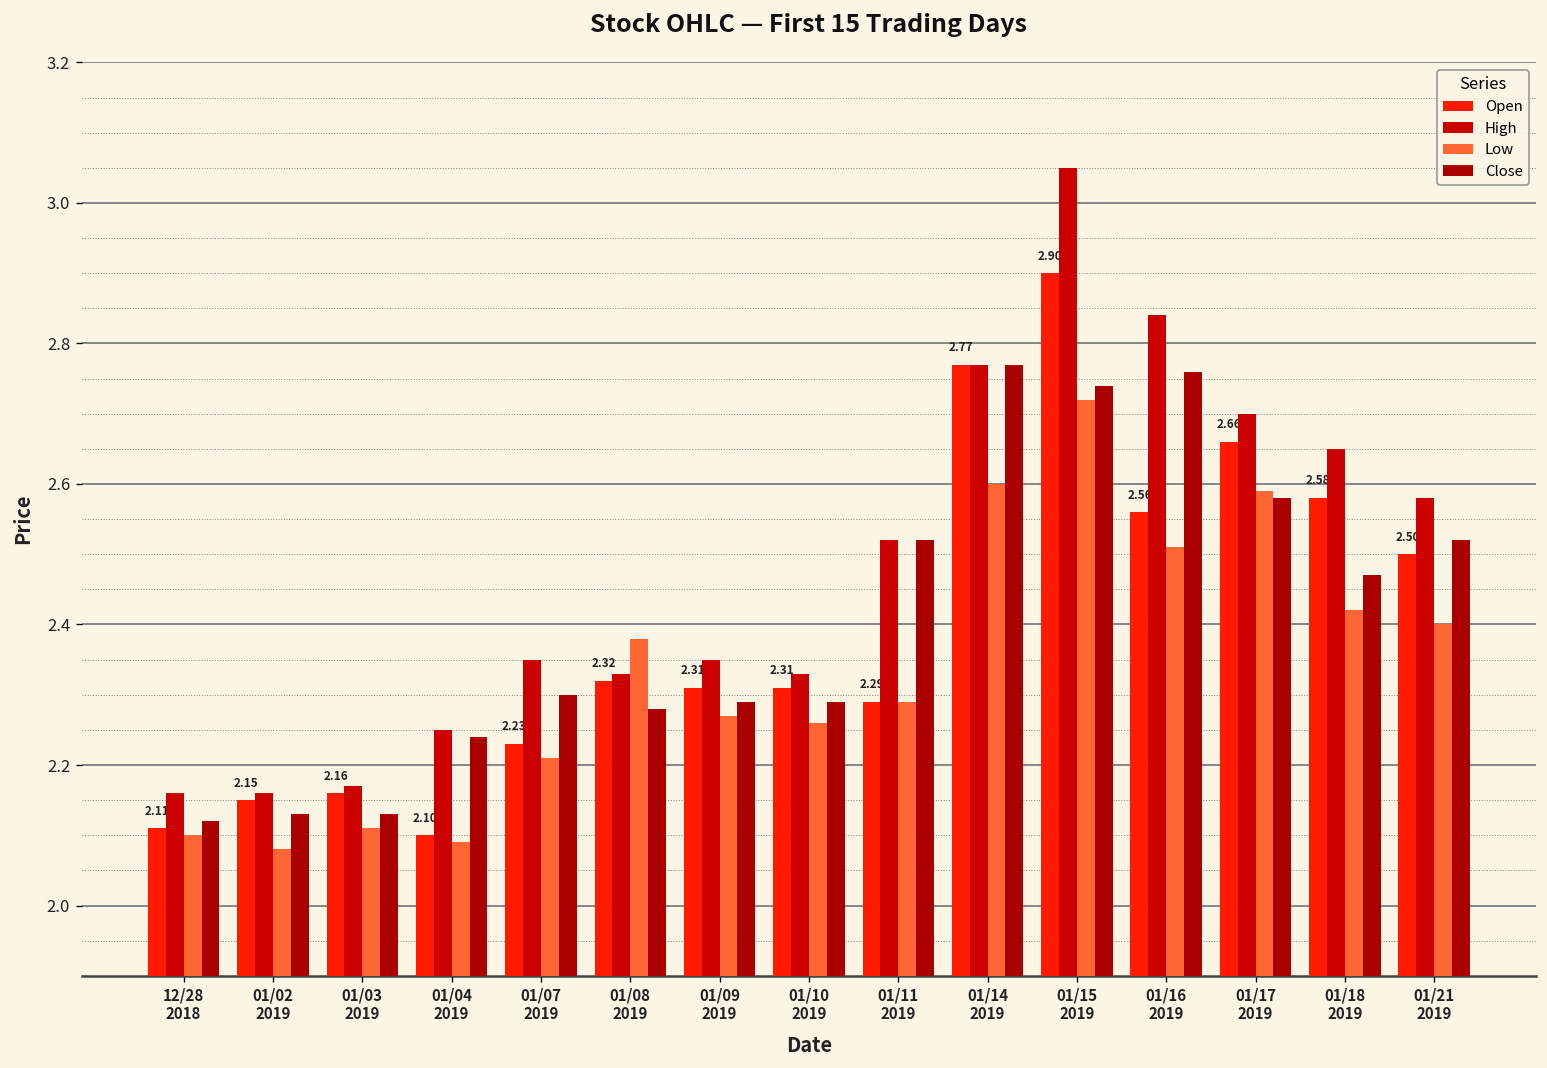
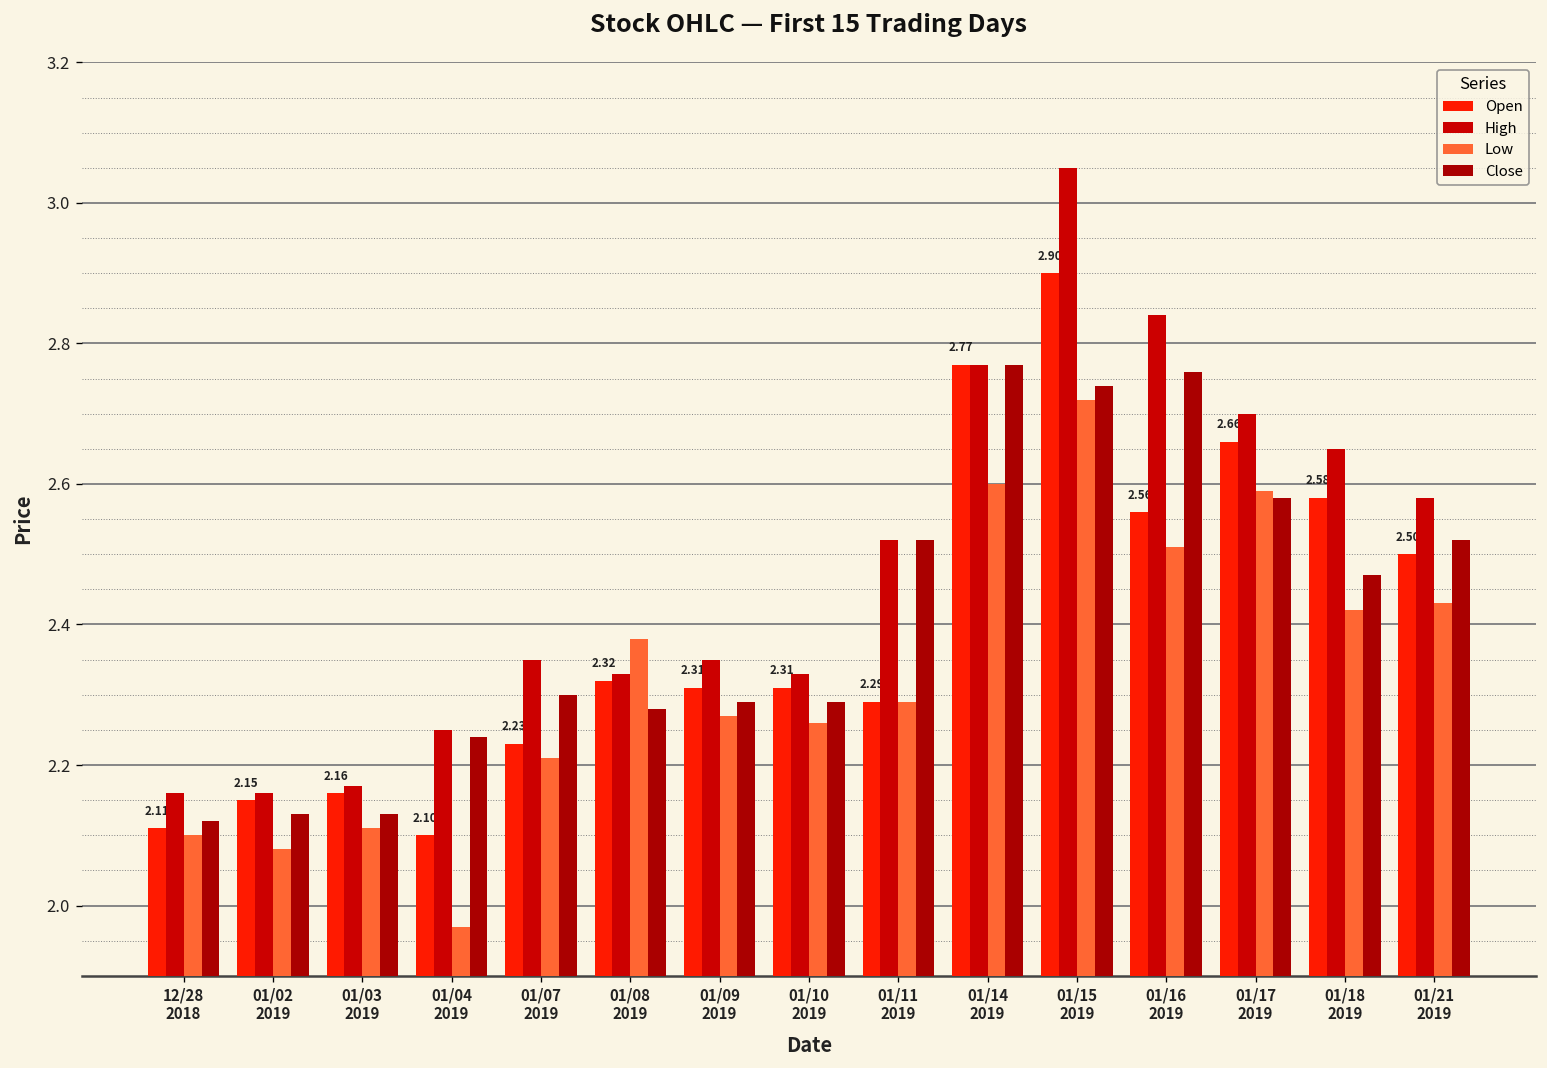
Low, 01/04 2019: 2.09 -> 1.97
Low, 01/21 2019: 2.40 -> 2.43
